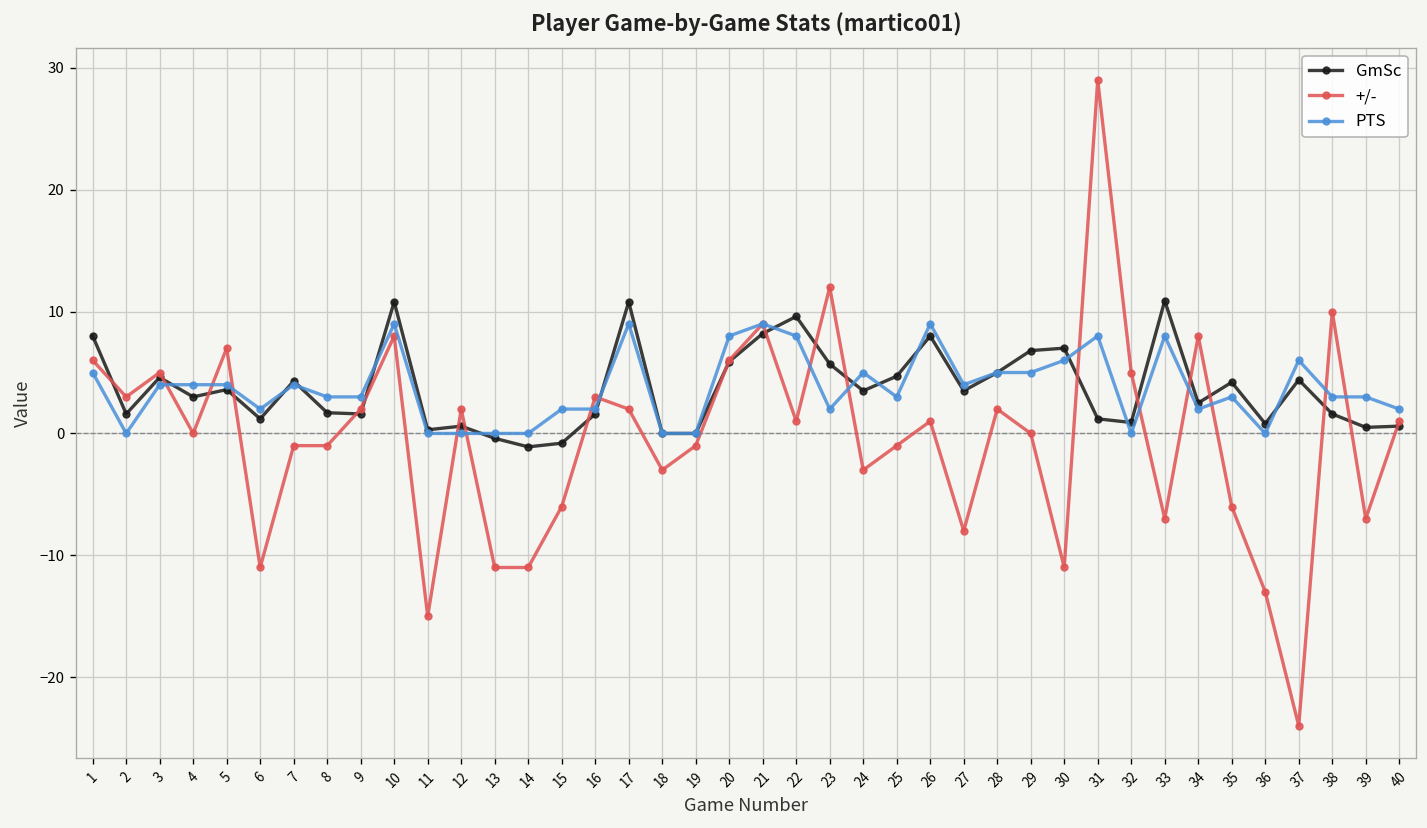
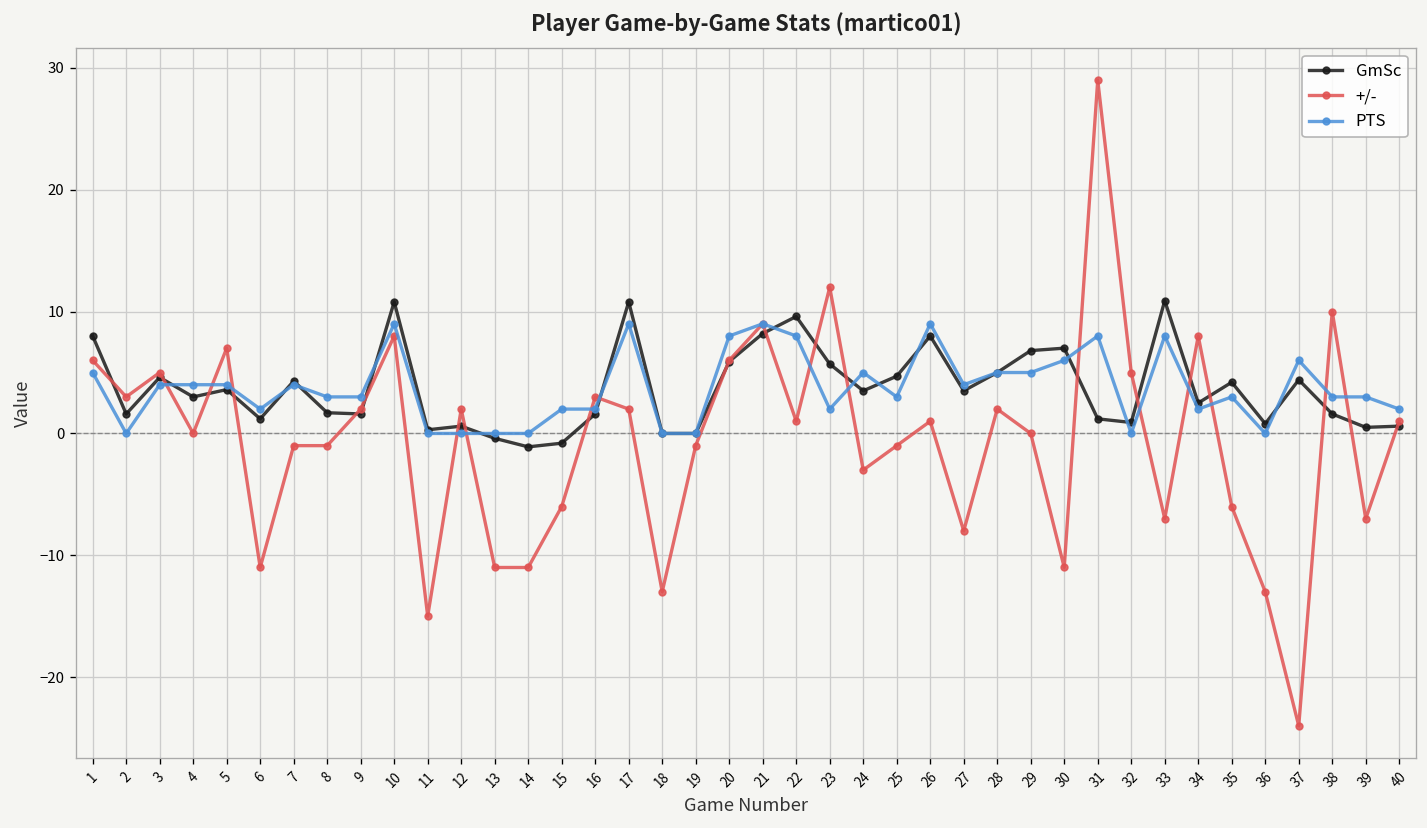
+/-, 18: -3 -> -13
